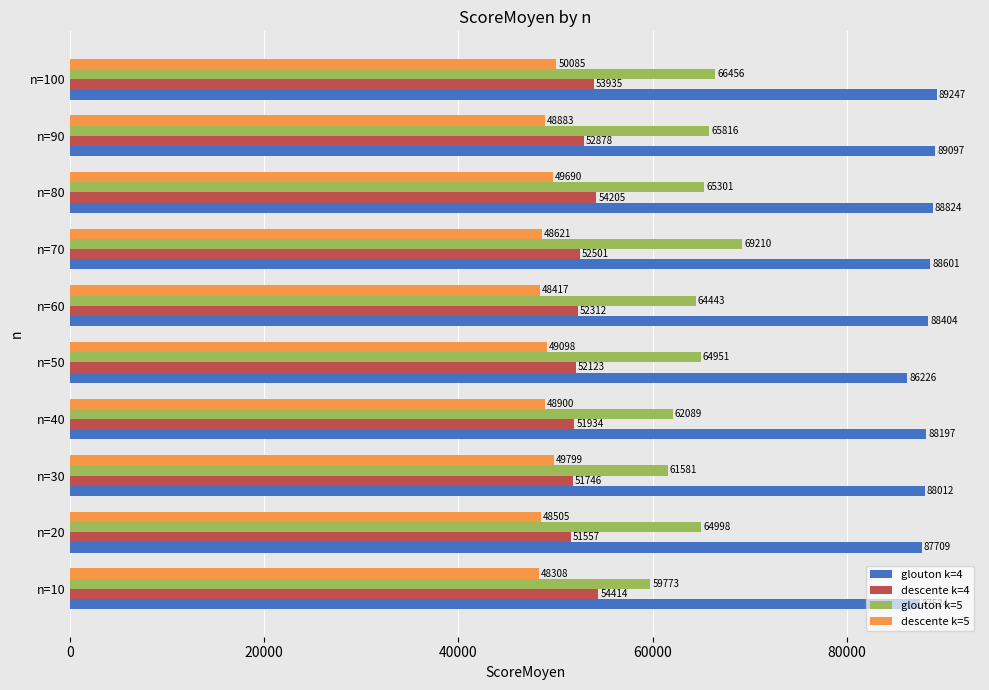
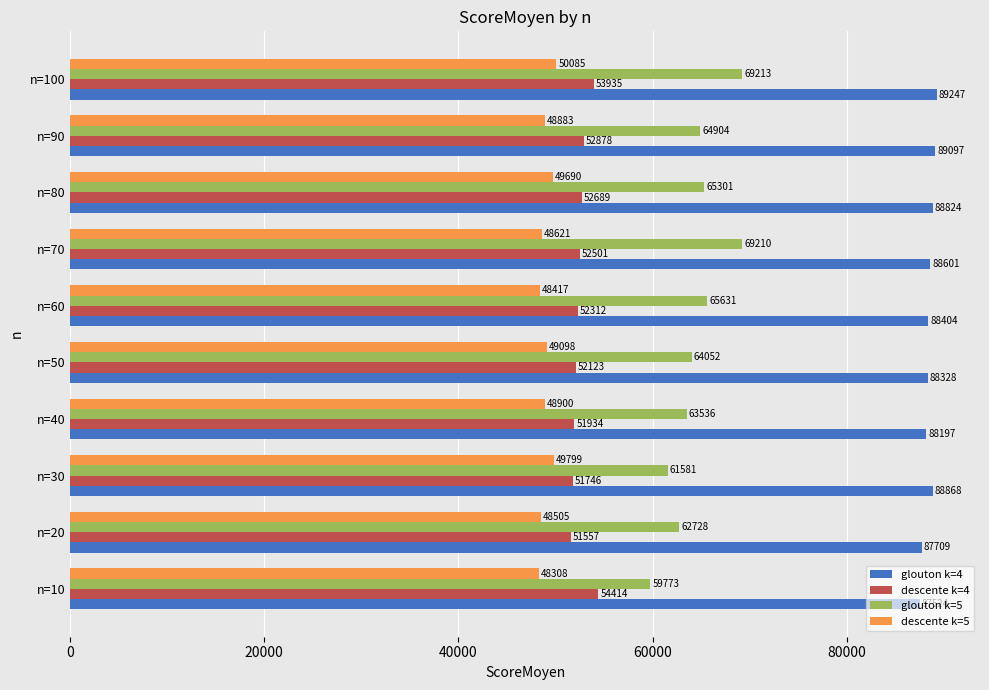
glouton k=5, n=100: 66456 -> 69213
glouton k=5, n=90: 65816 -> 64904
descente k=4, n=80: 54205 -> 52689
glouton k=5, n=60: 64443 -> 65631
glouton k=5, n=50: 64951 -> 64052
glouton k=4, n=50: 86226 -> 88328
glouton k=5, n=40: 62089 -> 63536
glouton k=4, n=30: 88012 -> 88868
glouton k=5, n=20: 64998 -> 62728
